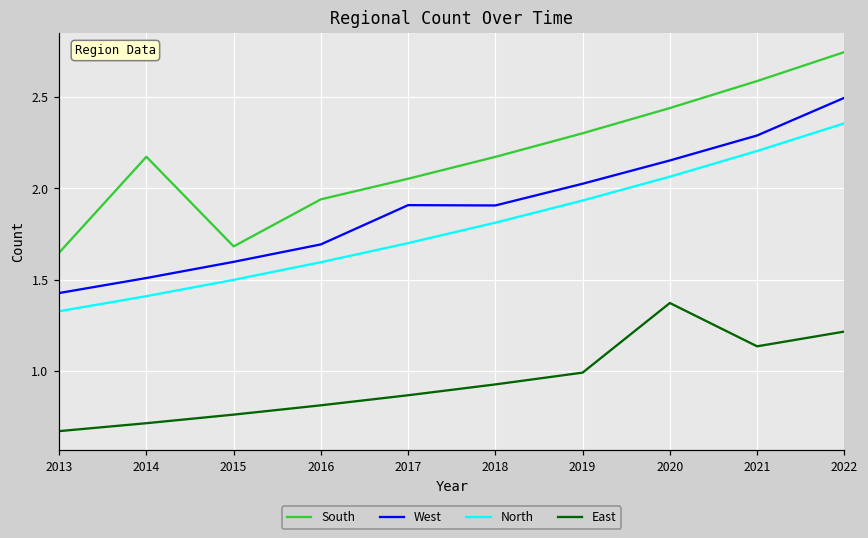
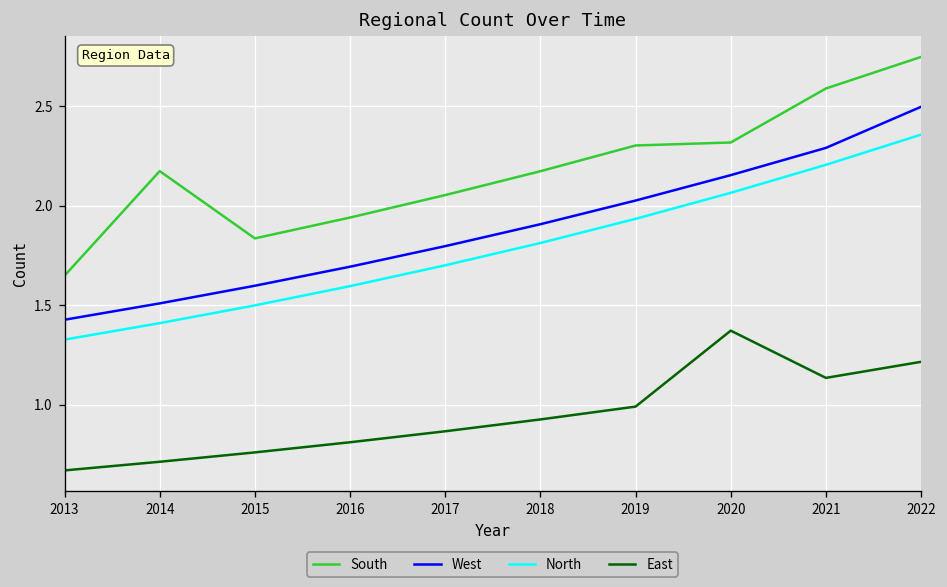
South, 2015: 1.68 -> 1.84
West, 2017: 1.91 -> 1.80
South, 2020: 2.44 -> 2.32
